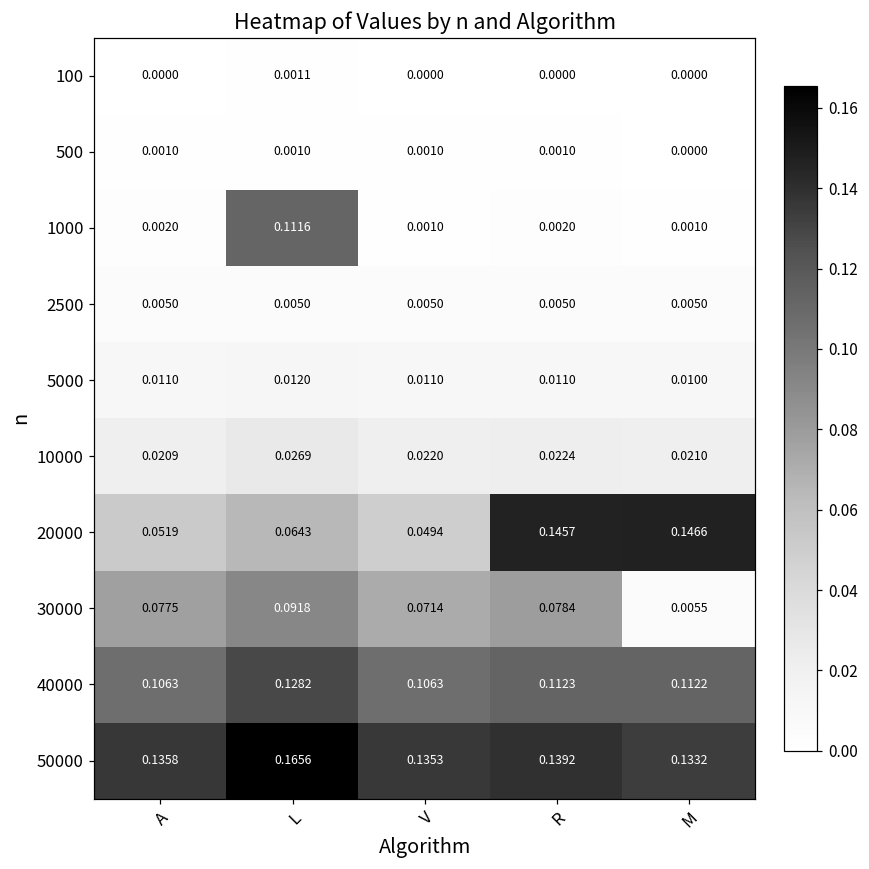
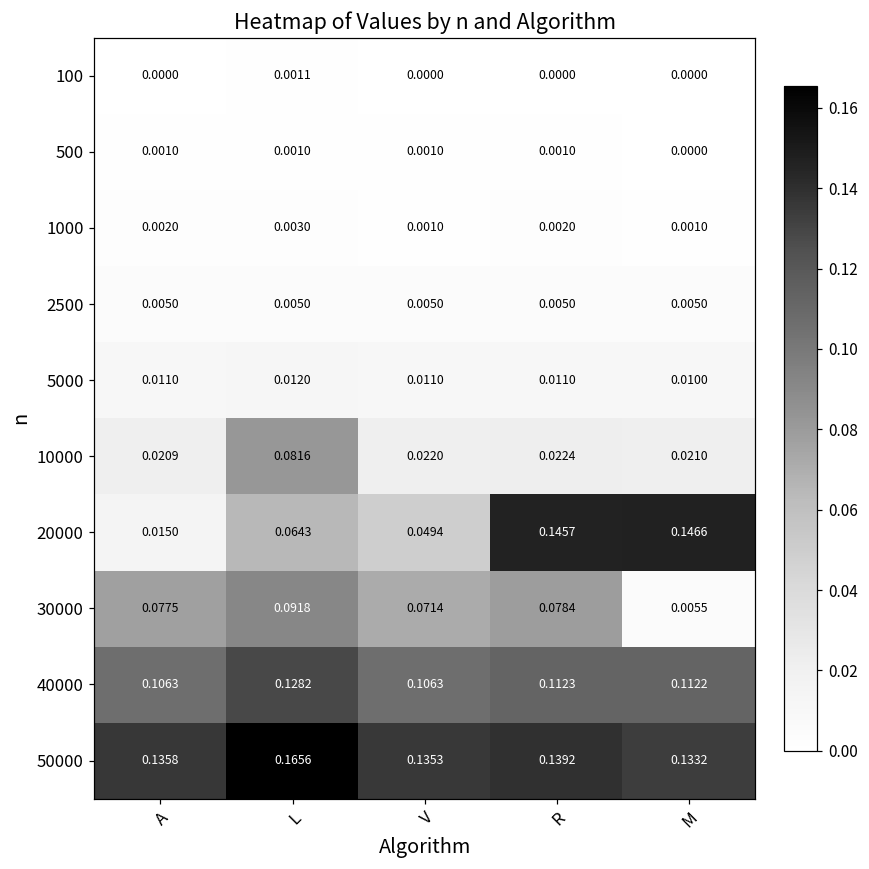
1000, L: 0.1116 -> 0.0030
10000, L: 0.0269 -> 0.0816
20000, A: 0.0519 -> 0.0150
